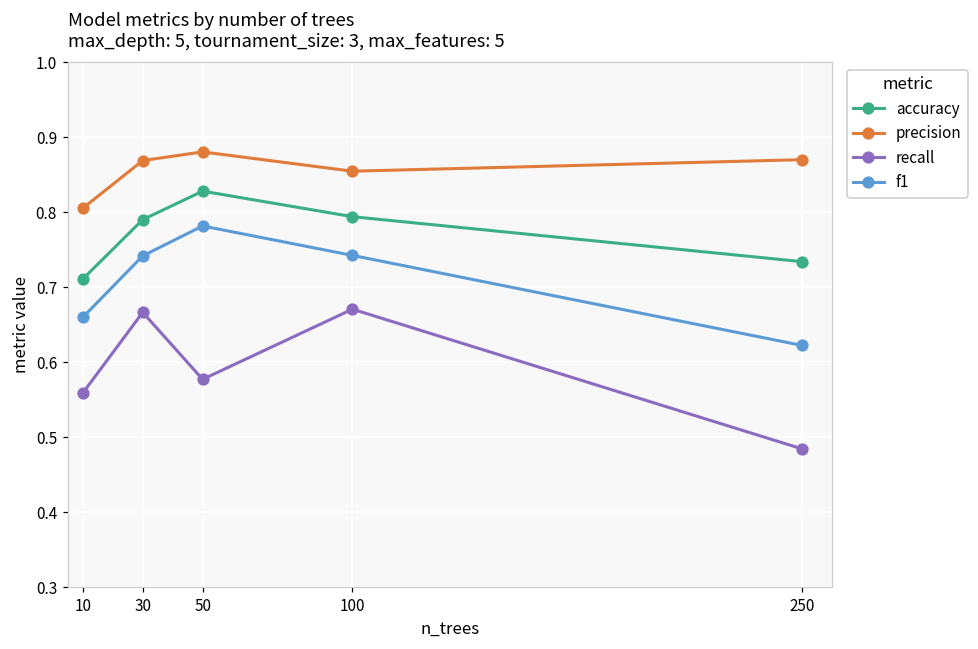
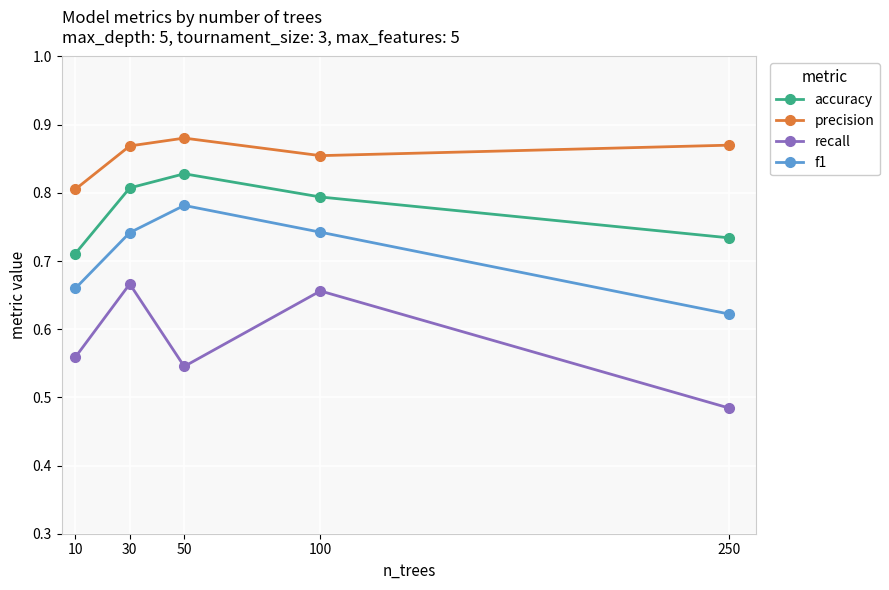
accuracy, 30: 0.79 -> 0.81
recall, 50: 0.58 -> 0.55
recall, 100: 0.67 -> 0.66
